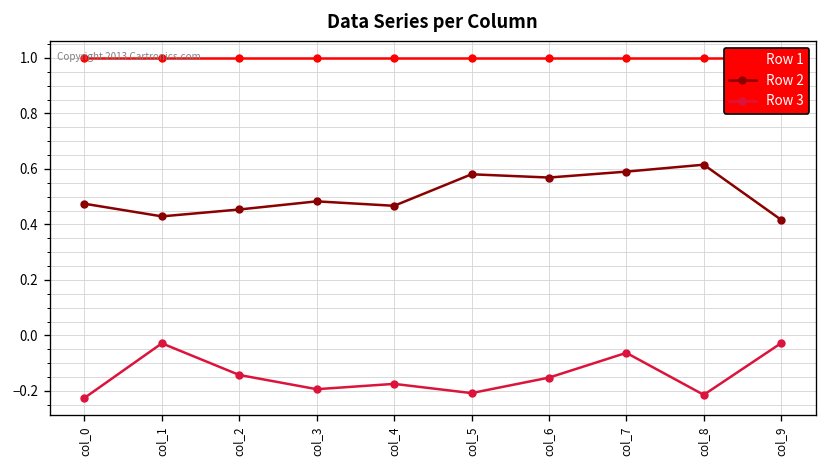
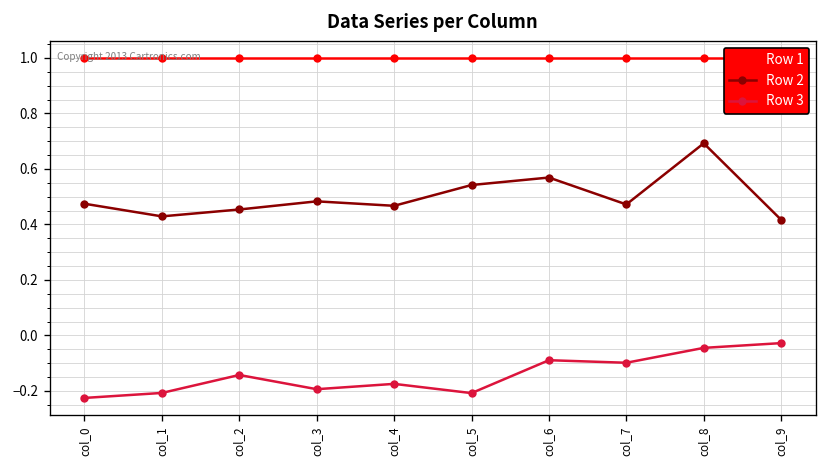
Row 3, col_1: -0.03 -> -0.21
Row 2, col_5: 0.58 -> 0.54
Row 3, col_6: -0.15 -> -0.09
Row 2, col_7: 0.59 -> 0.47
Row 3, col_7: -0.06 -> -0.10
Row 2, col_8: 0.62 -> 0.69
Row 3, col_8: -0.21 -> -0.04
